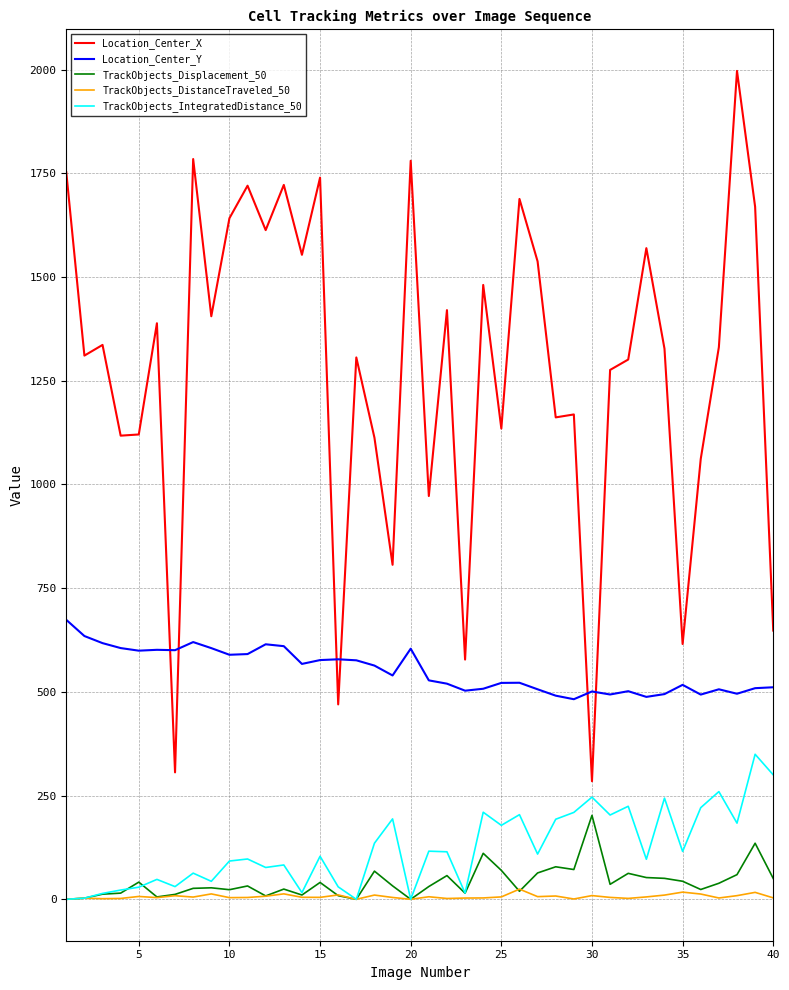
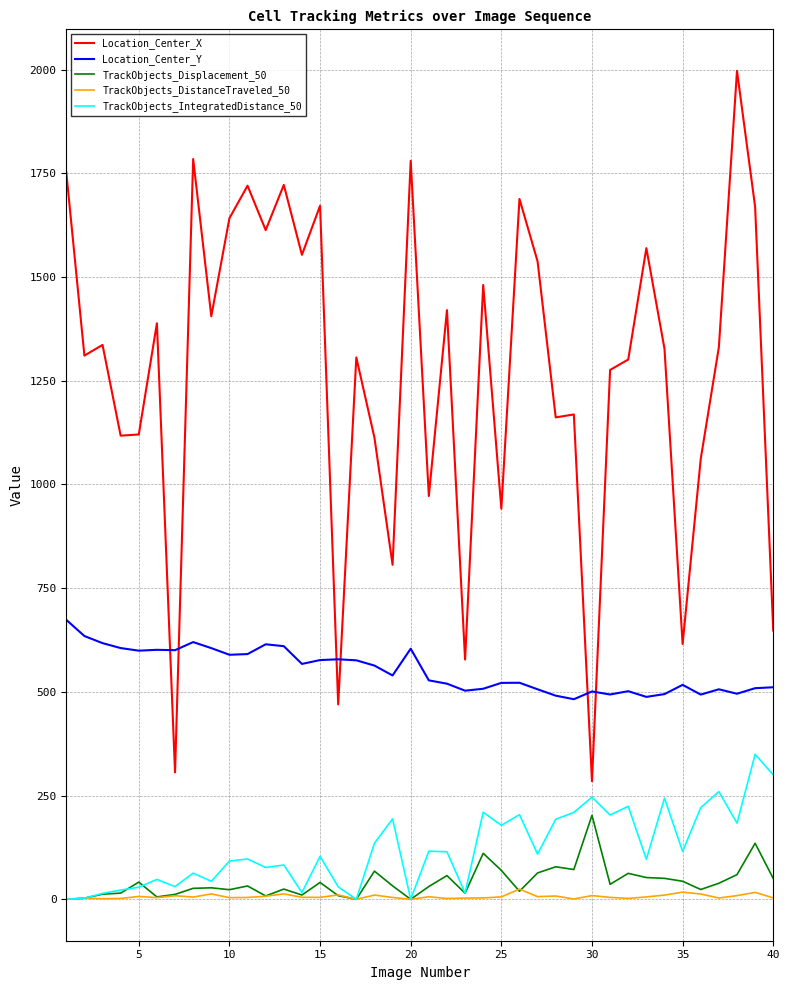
Location_Center_X, 15: 1740 -> 1670
Location_Center_X, 25: 1130 -> 940
